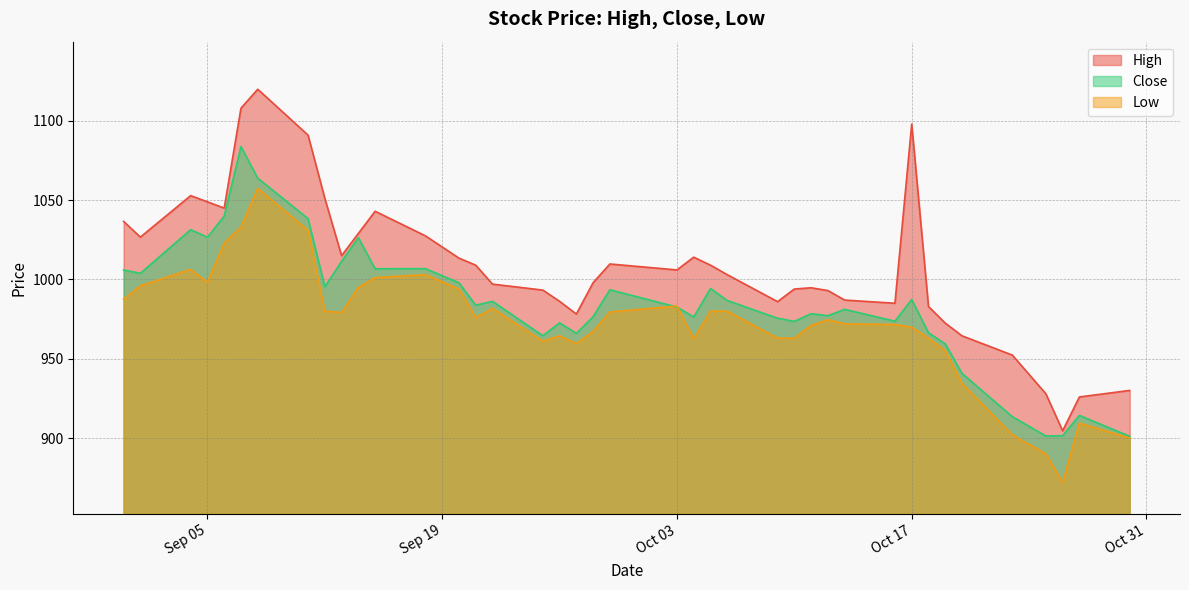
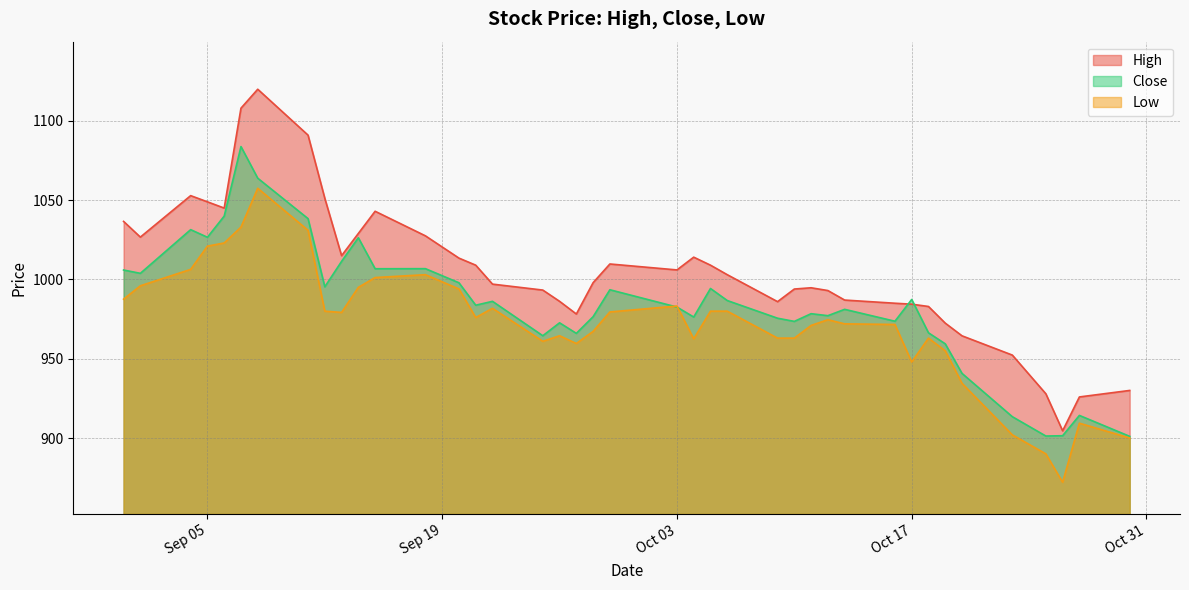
Low, Sep 05: 998 -> 1021
High, Oct 17: 1098 -> 984
Low, Oct 17: 970 -> 948
